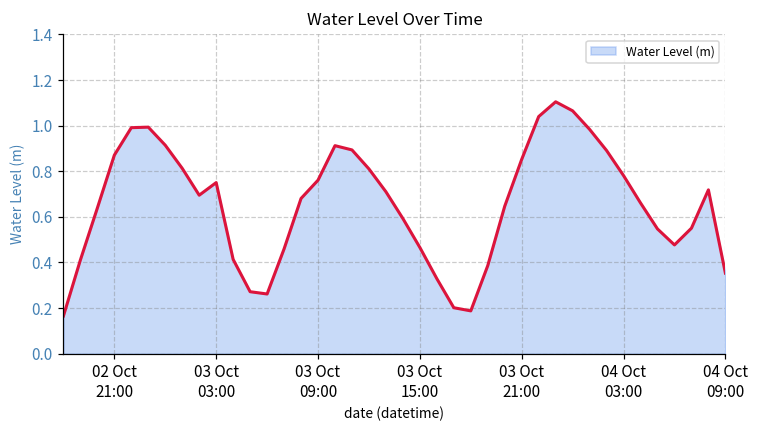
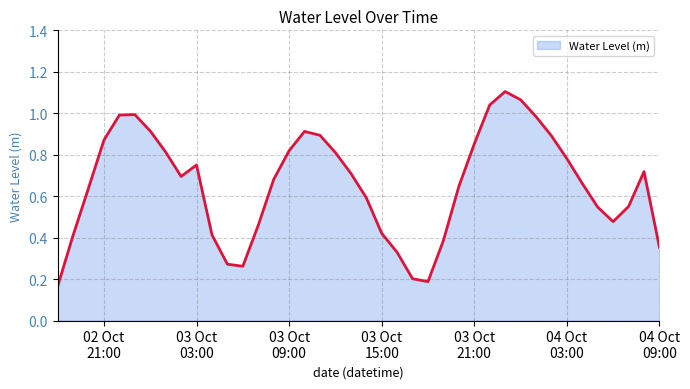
03 Oct 09:00: 0.76 -> 0.82
03 Oct 15:00: 0.47 -> 0.42
